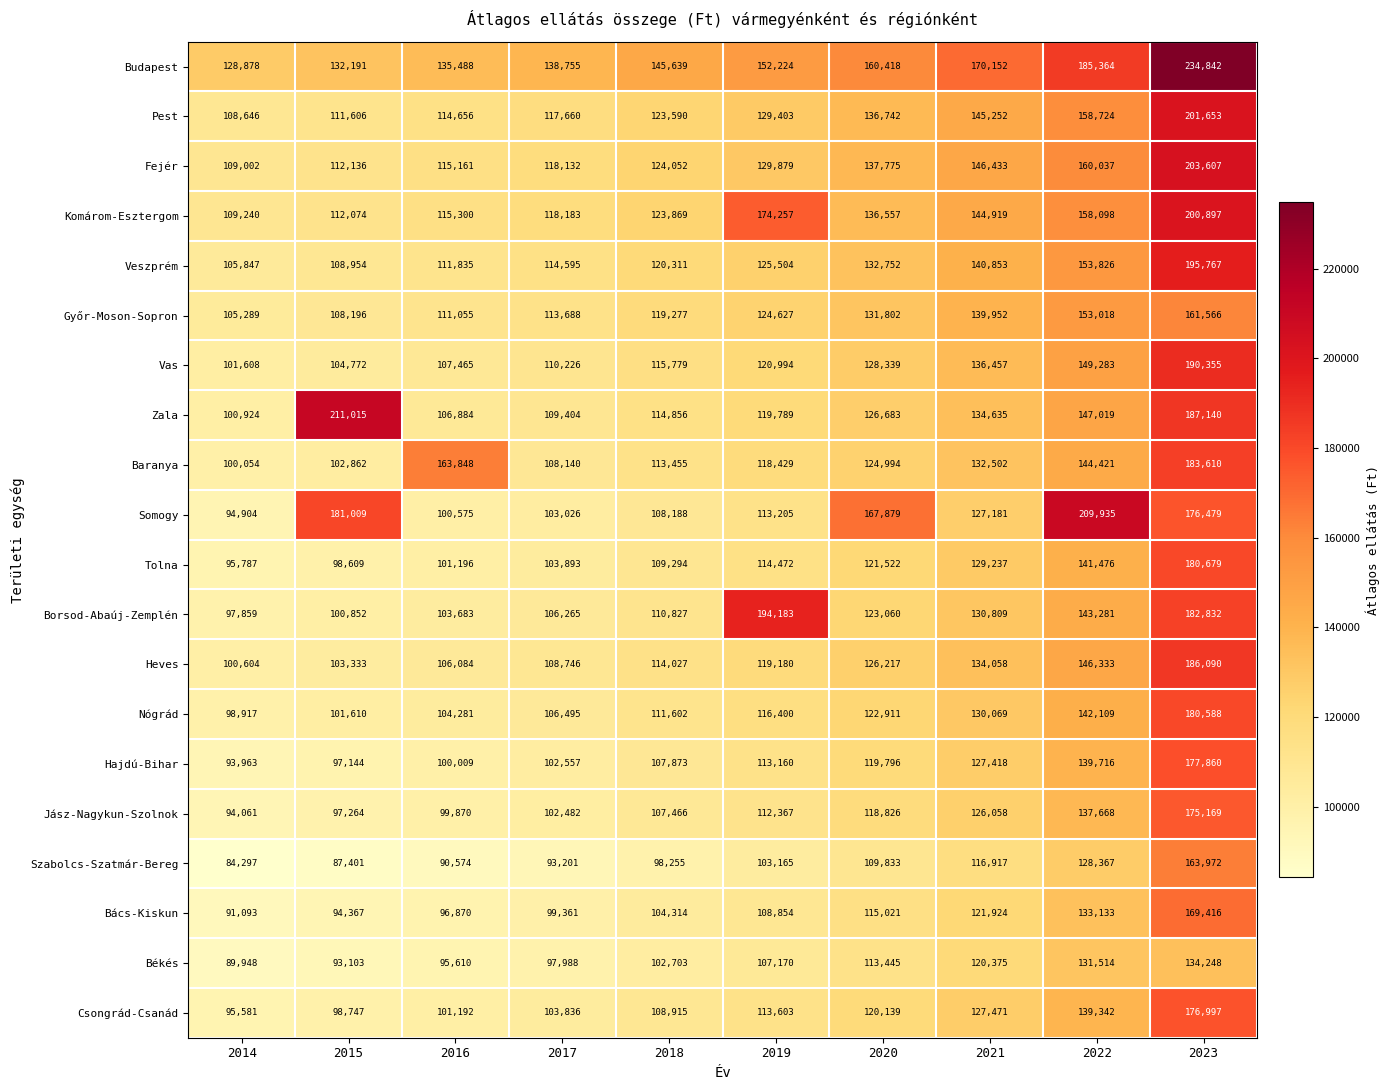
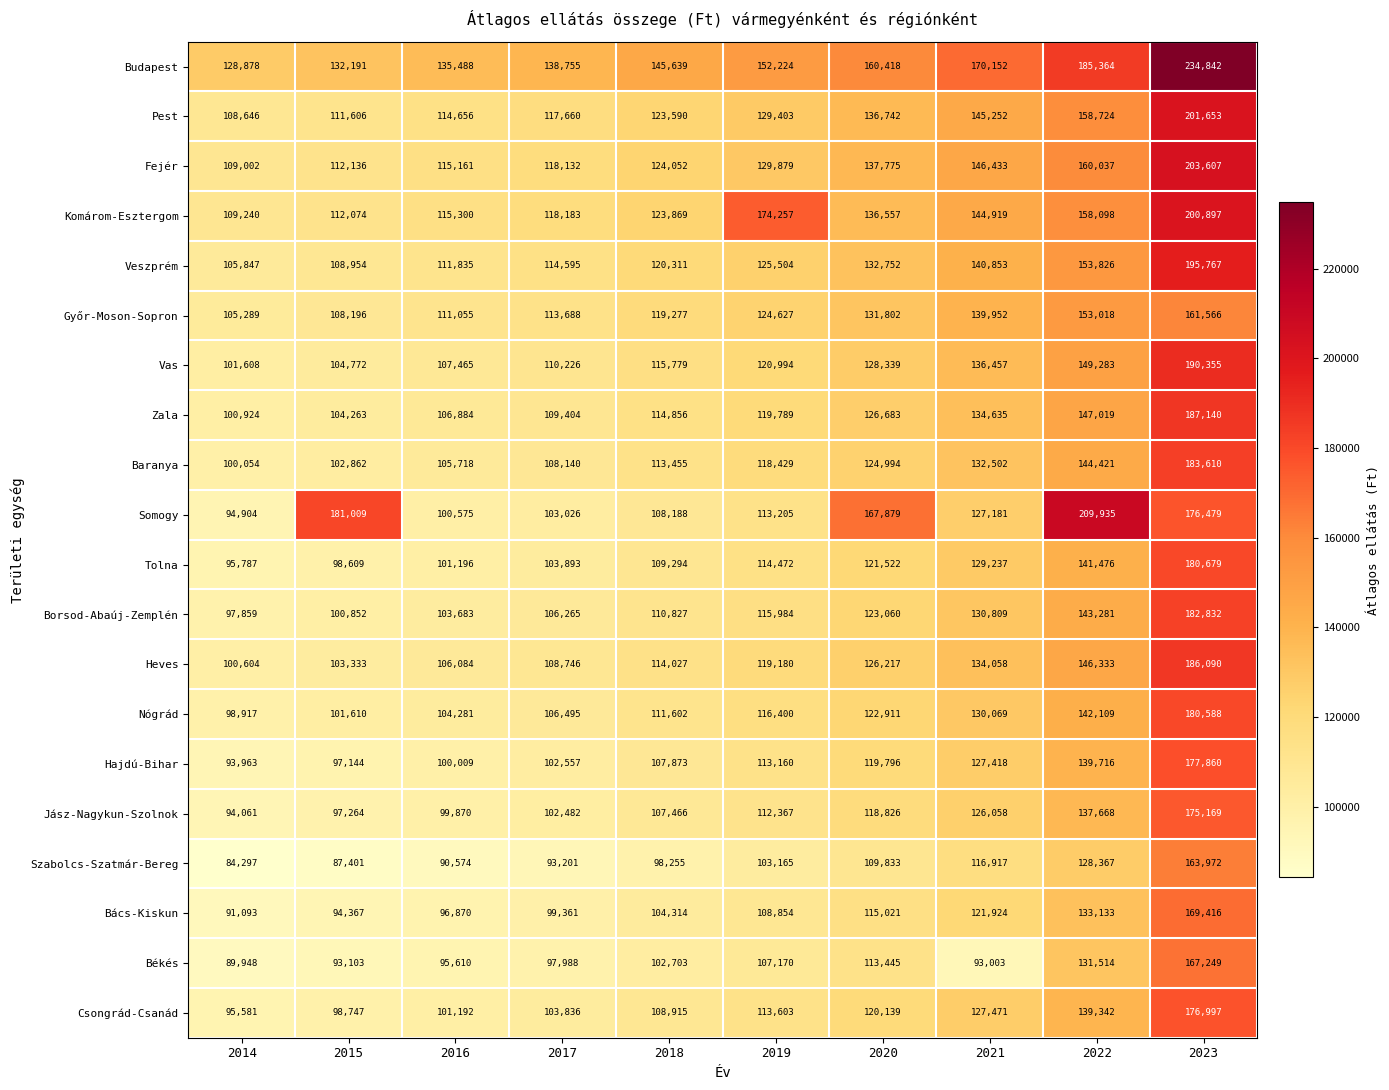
Zala, 2015: 211,015 -> 104,263
Baranya, 2016: 163,848 -> 105,718
Borsod-Abaúj-Zemplén, 2019: 194,183 -> 115,984
Békés, 2021: 120,375 -> 93,003
Békés, 2023: 134,248 -> 167,249
